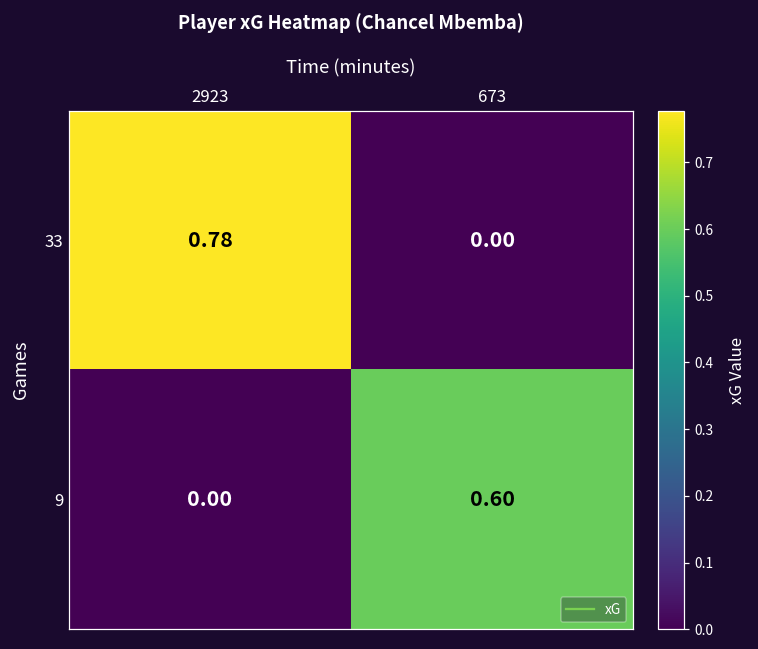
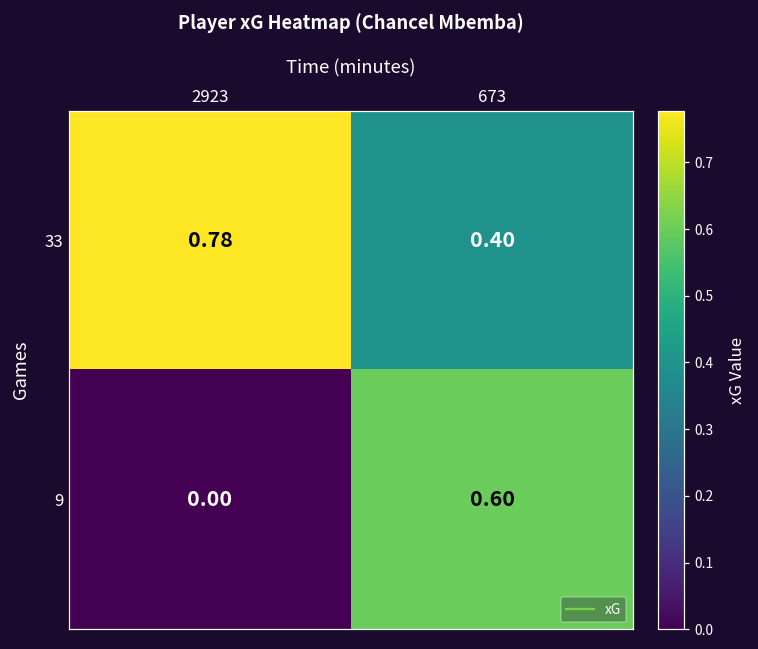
33, 673: 0.00 -> 0.40
